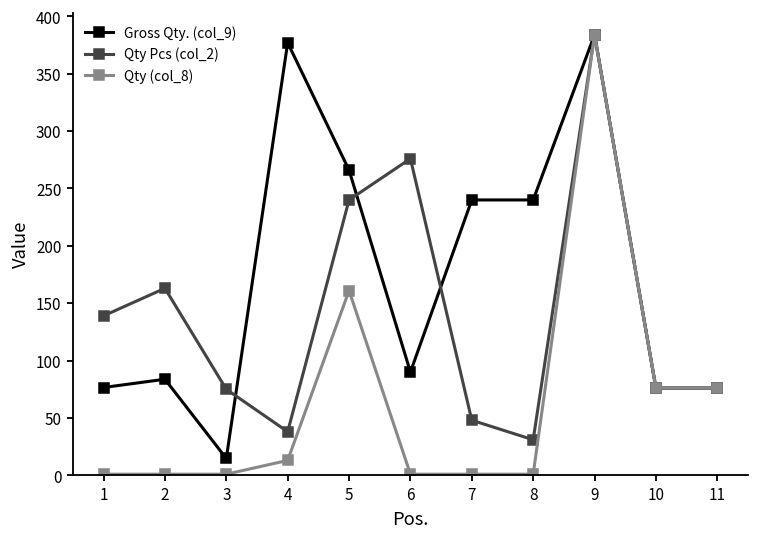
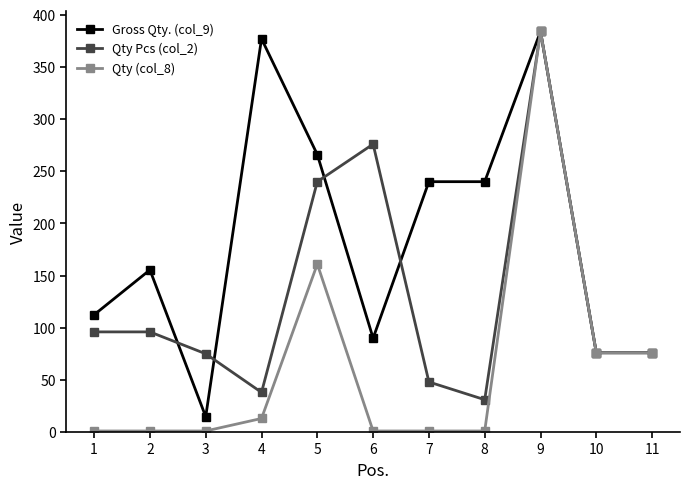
Gross Qty. (col_9), 1: 77 -> 112
Qty Pcs (col_2), 1: 139 -> 96
Gross Qty. (col_9), 2: 84 -> 155
Qty Pcs (col_2), 2: 163 -> 96
